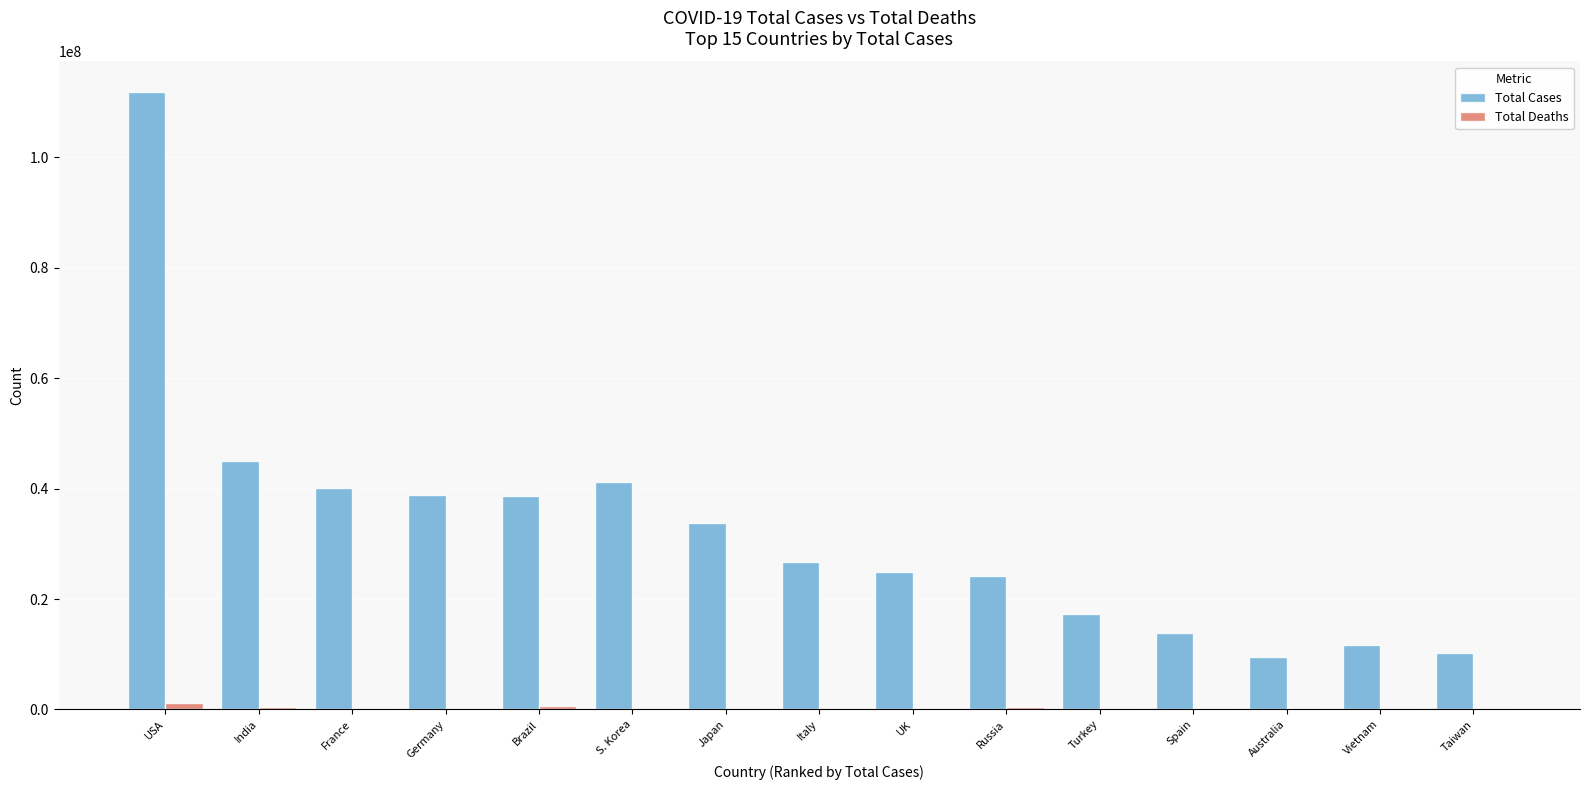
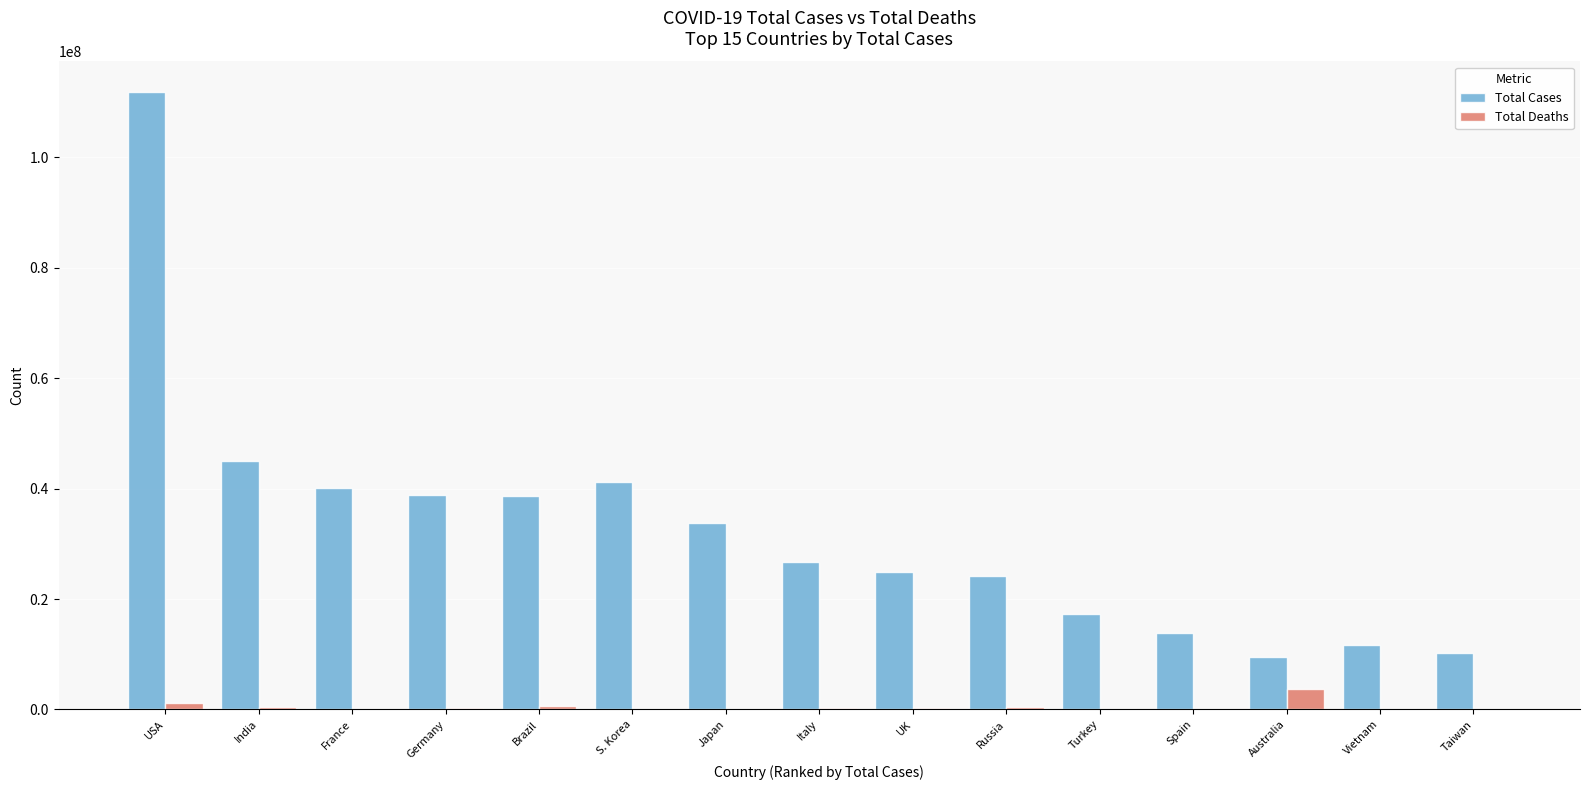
Total Deaths, Australia: 0 -> 4000000
